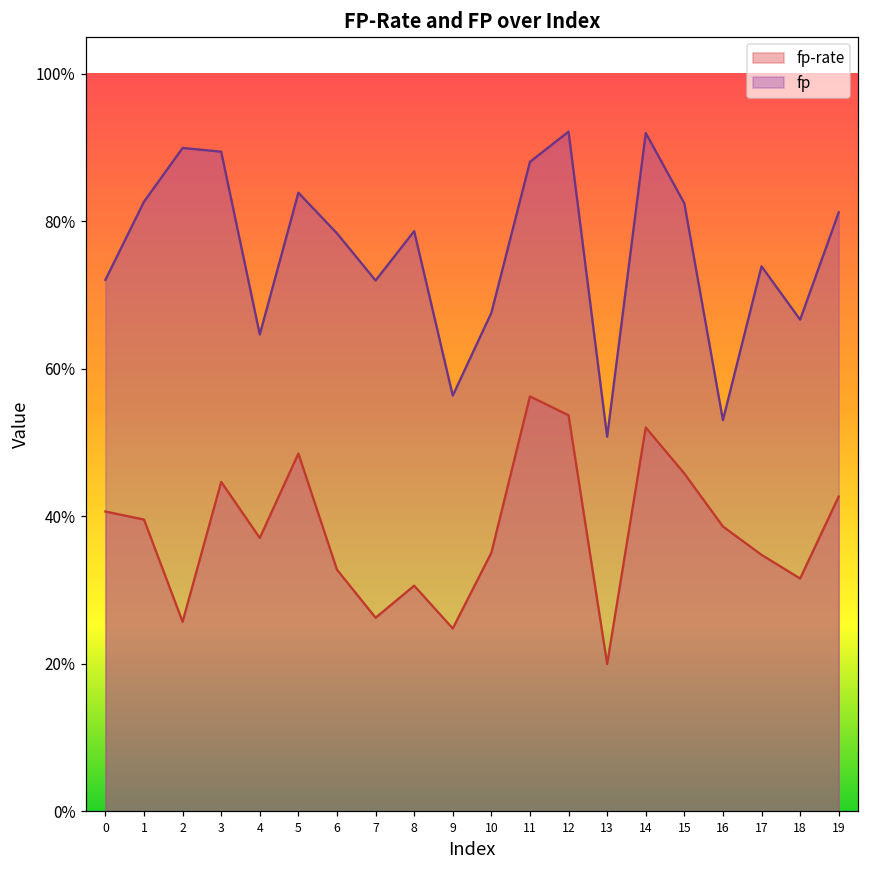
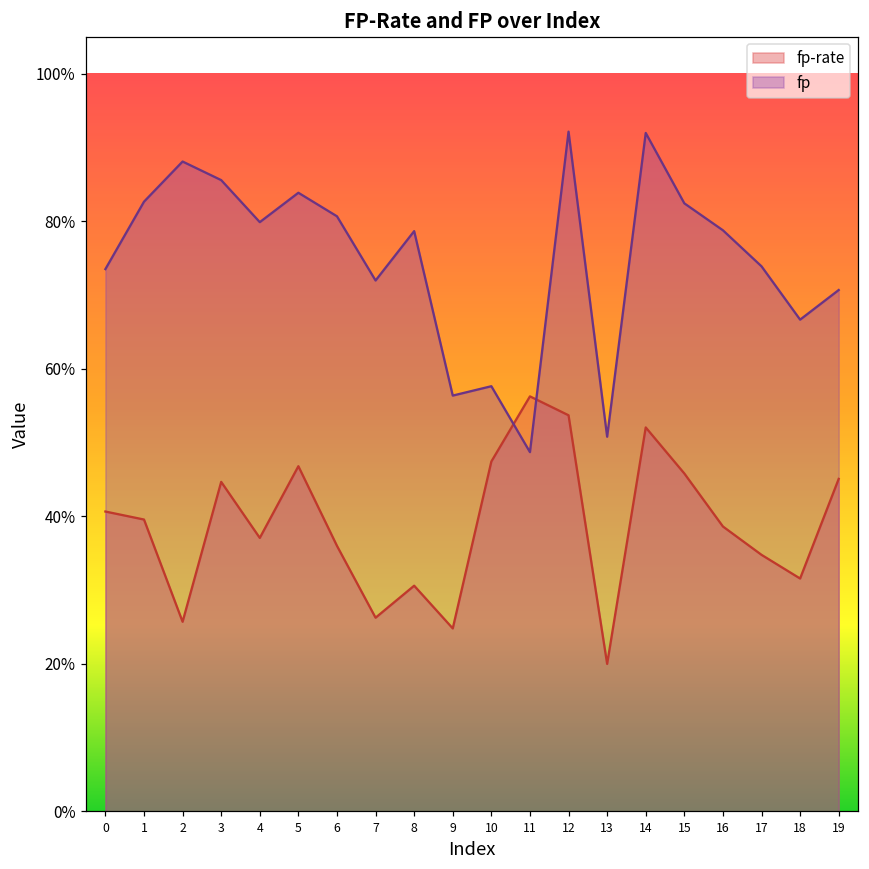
fp, 0: 72% -> 74%
fp, 2: 90% -> 88%
fp, 3: 89% -> 86%
fp, 4: 65% -> 80%
fp-rate, 5: 49% -> 47%
fp-rate, 6: 33% -> 36%
fp, 6: 78% -> 81%
fp-rate, 10: 35% -> 47%
fp, 10: 68% -> 58%
fp, 11: 88% -> 49%
fp, 16: 53% -> 79%
fp-rate, 19: 43% -> 45%
fp, 19: 81% -> 71%
